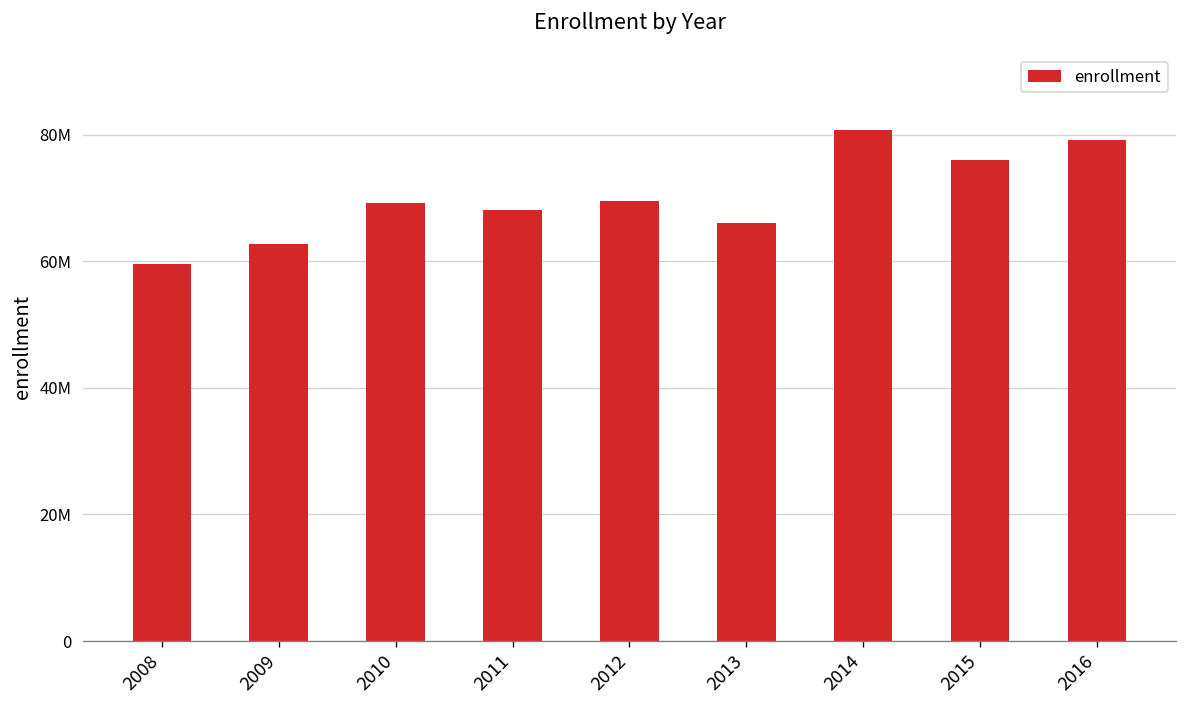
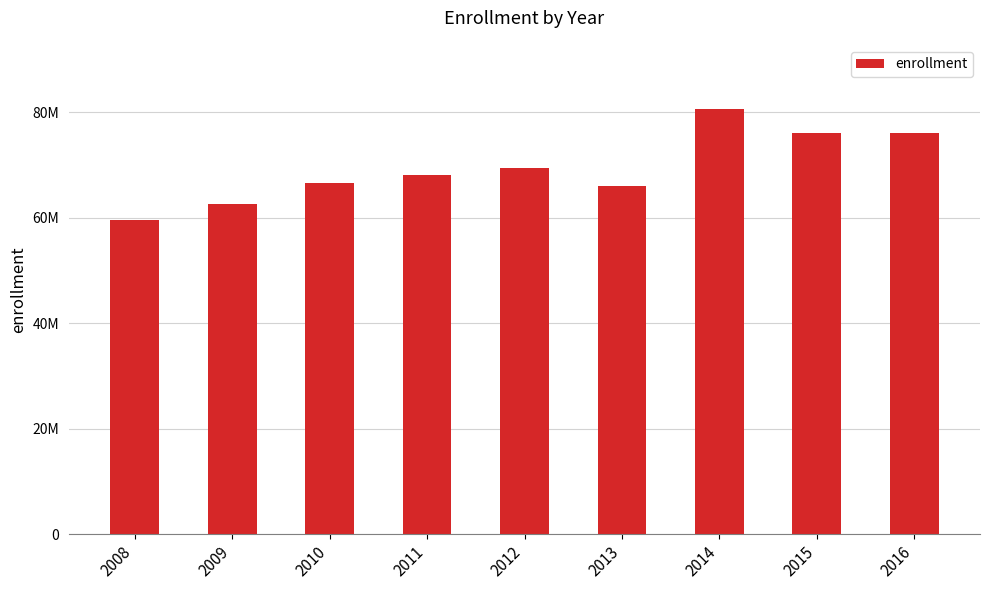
2010: 69000000 -> 67000000
2016: 79000000 -> 76000000
